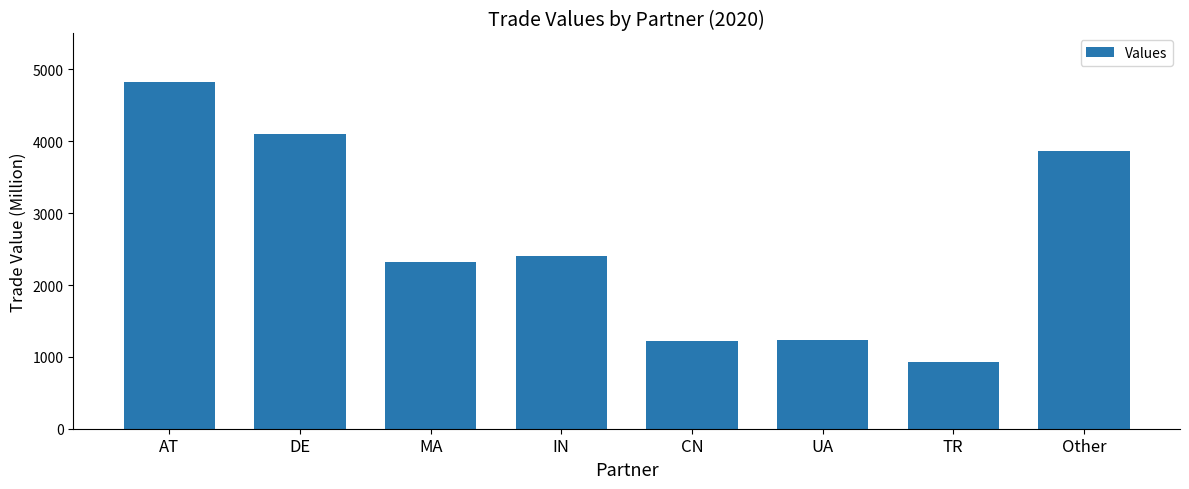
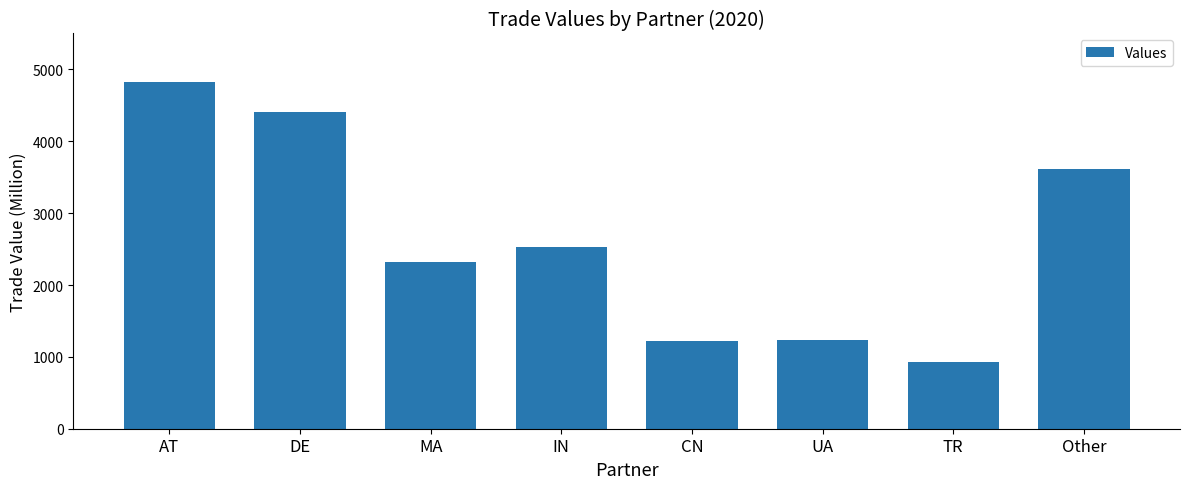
DE: 4100 -> 4400
IN: 2400 -> 2500
Other: 3900 -> 3600
